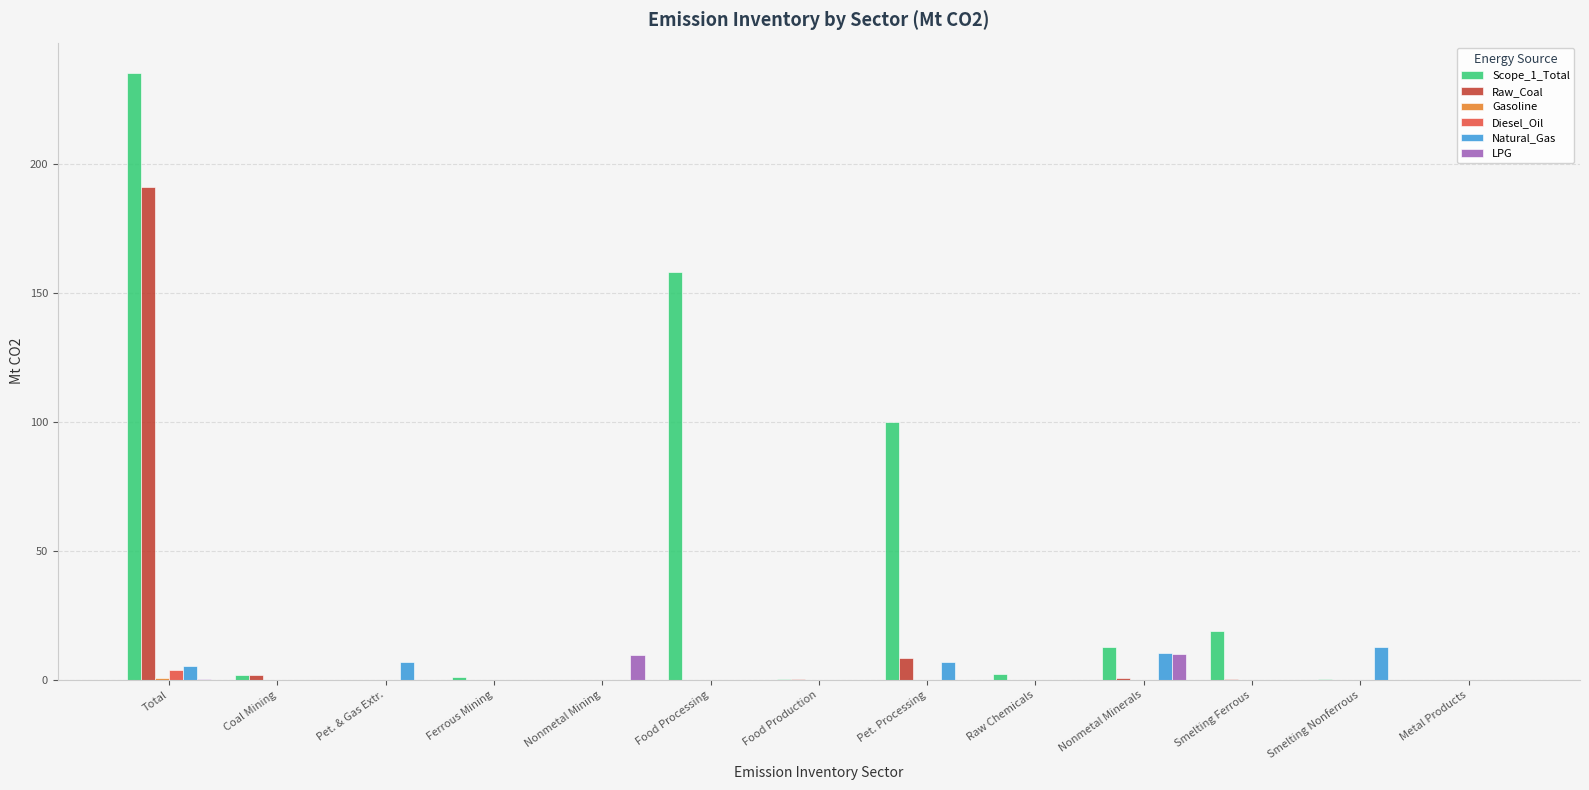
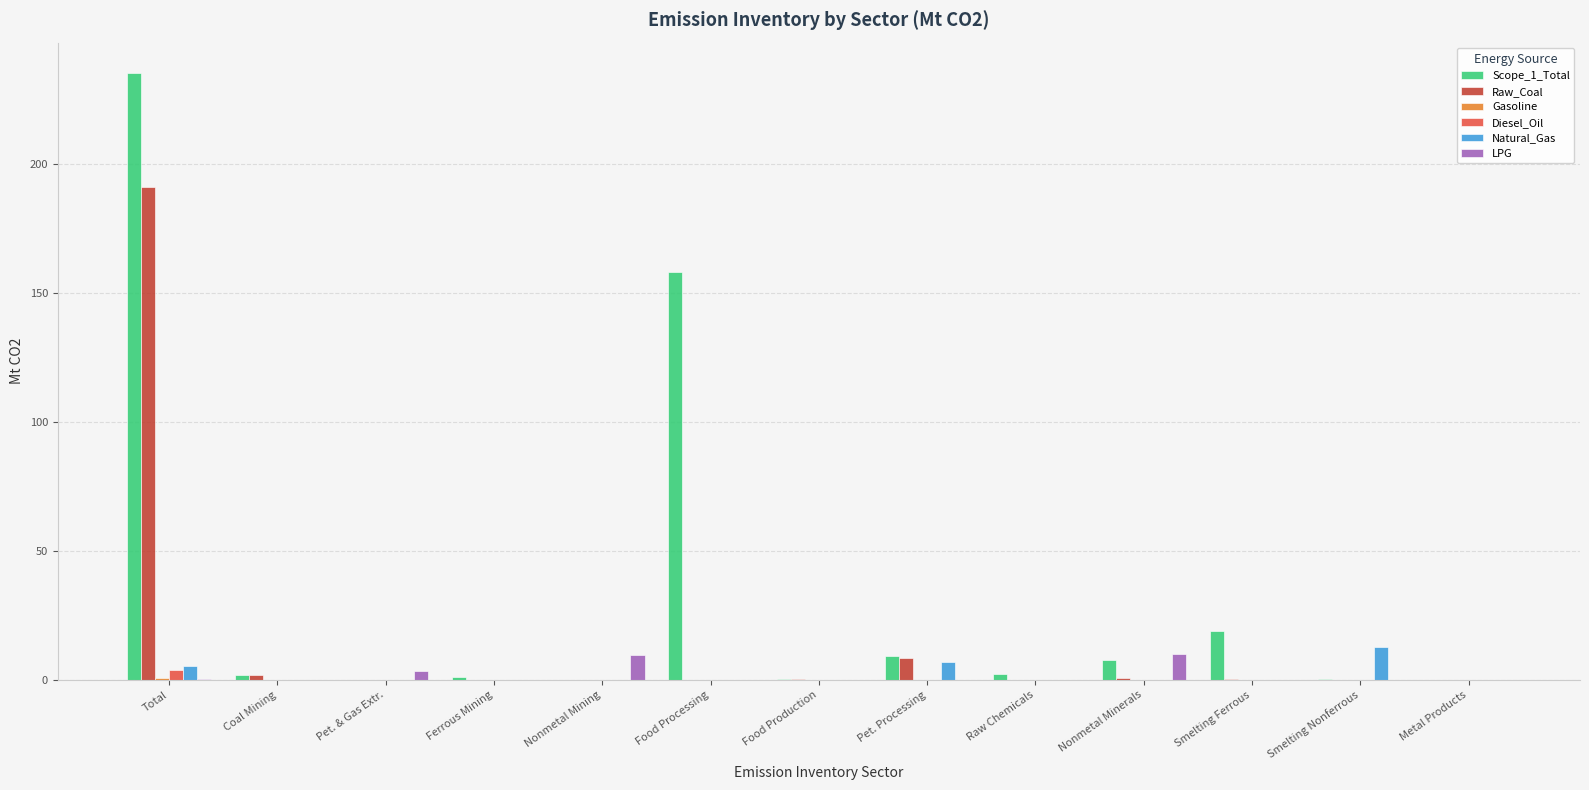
Natural_Gas, Pet. & Gas Extr.: 7 -> 0
LPG, Pet. & Gas Extr.: 0 -> 4
Scope_1_Total, Pet. Processing: 100 -> 9
Scope_1_Total, Nonmetal Minerals: 13 -> 8
Natural_Gas, Nonmetal Minerals: 10 -> 0
